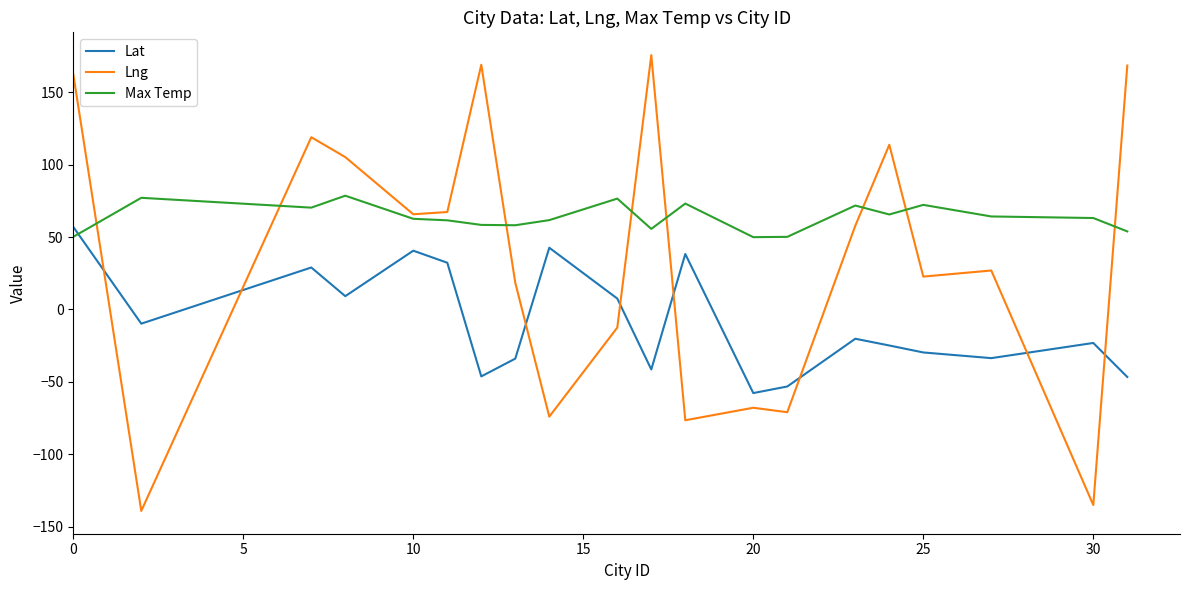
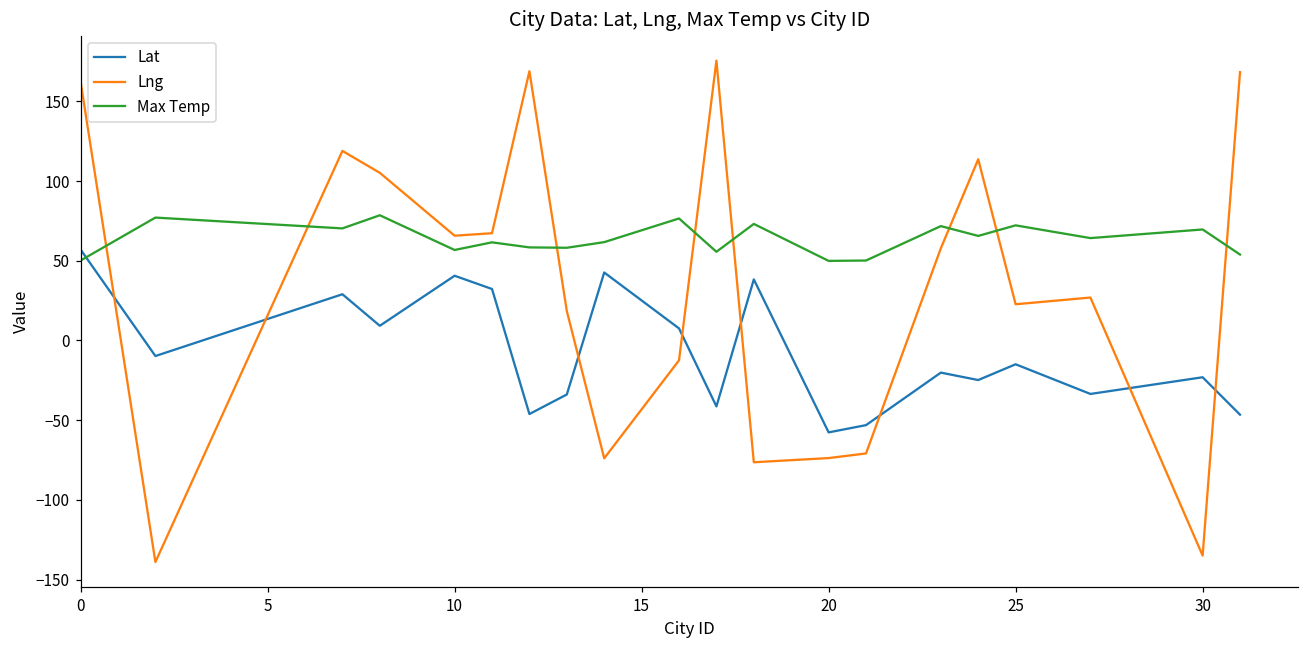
Max Temp, 10: 63 -> 57
Lng, 20: -68 -> -74
Lat, 25: -30 -> -15
Max Temp, 30: 63 -> 70
